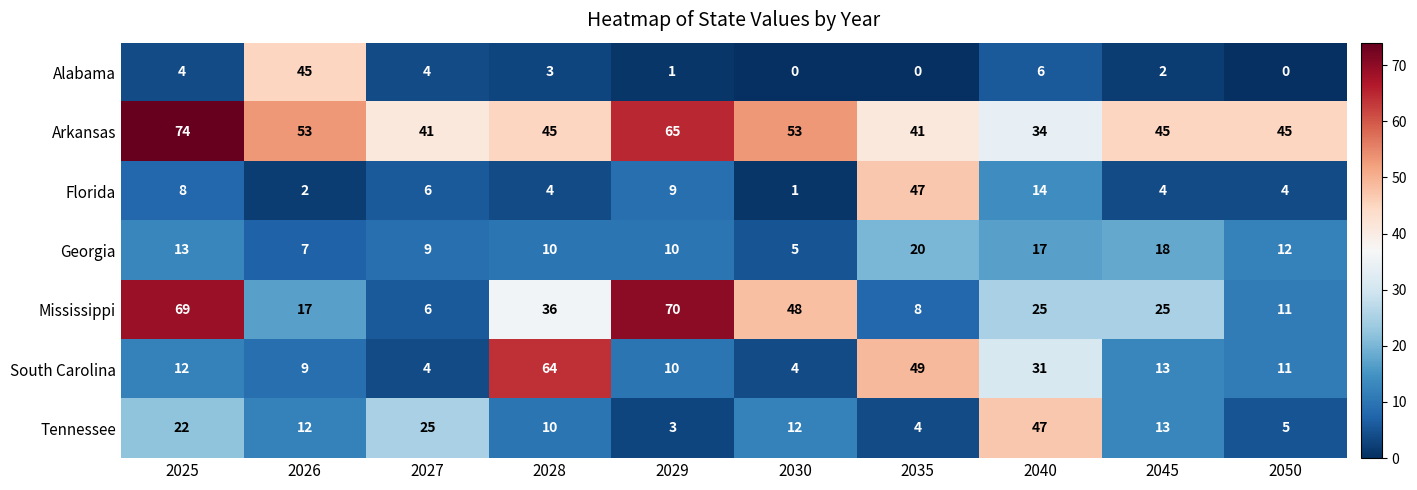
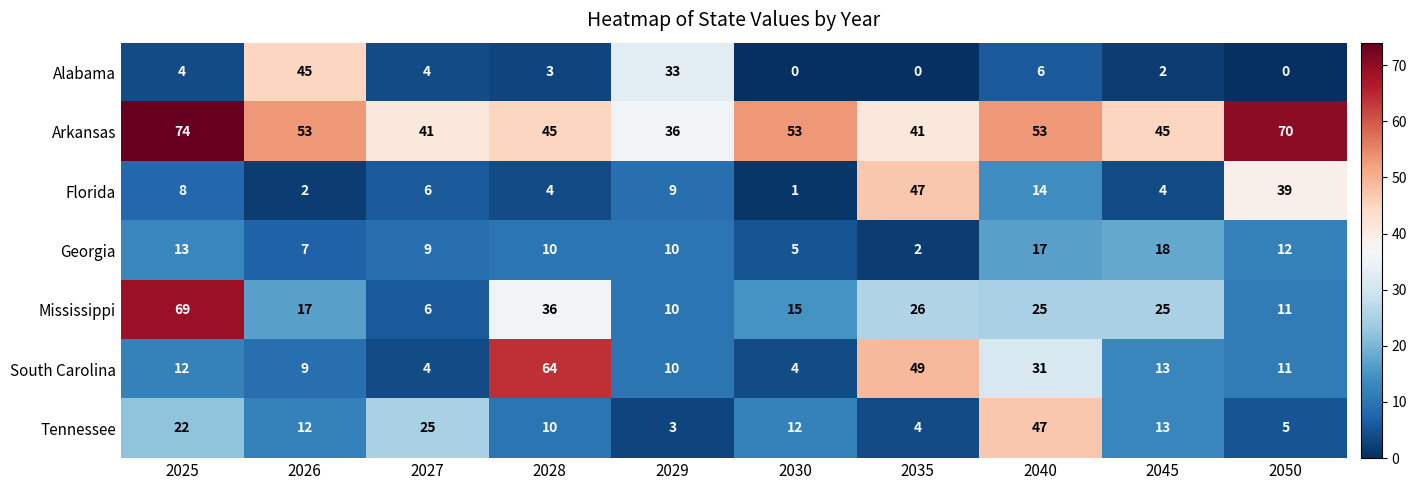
Alabama, 2029: 1 -> 33
Arkansas, 2029: 65 -> 36
Arkansas, 2040: 34 -> 53
Arkansas, 2050: 45 -> 70
Florida, 2050: 4 -> 39
Georgia, 2035: 20 -> 2
Mississippi, 2029: 70 -> 10
Mississippi, 2030: 48 -> 15
Mississippi, 2035: 8 -> 26
